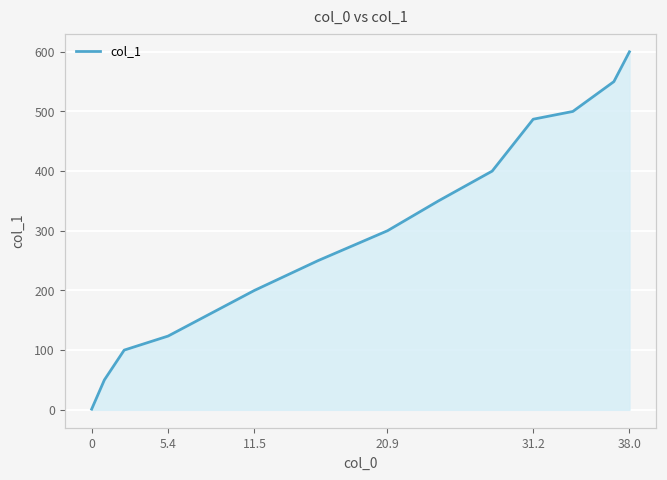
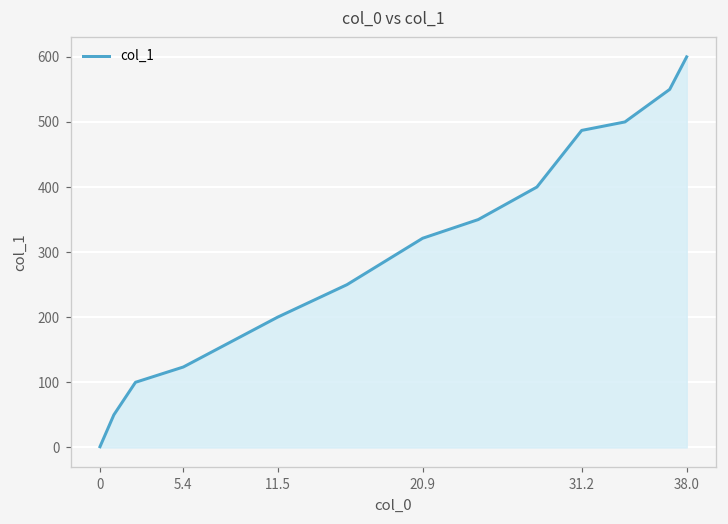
20.9: 300 -> 320
